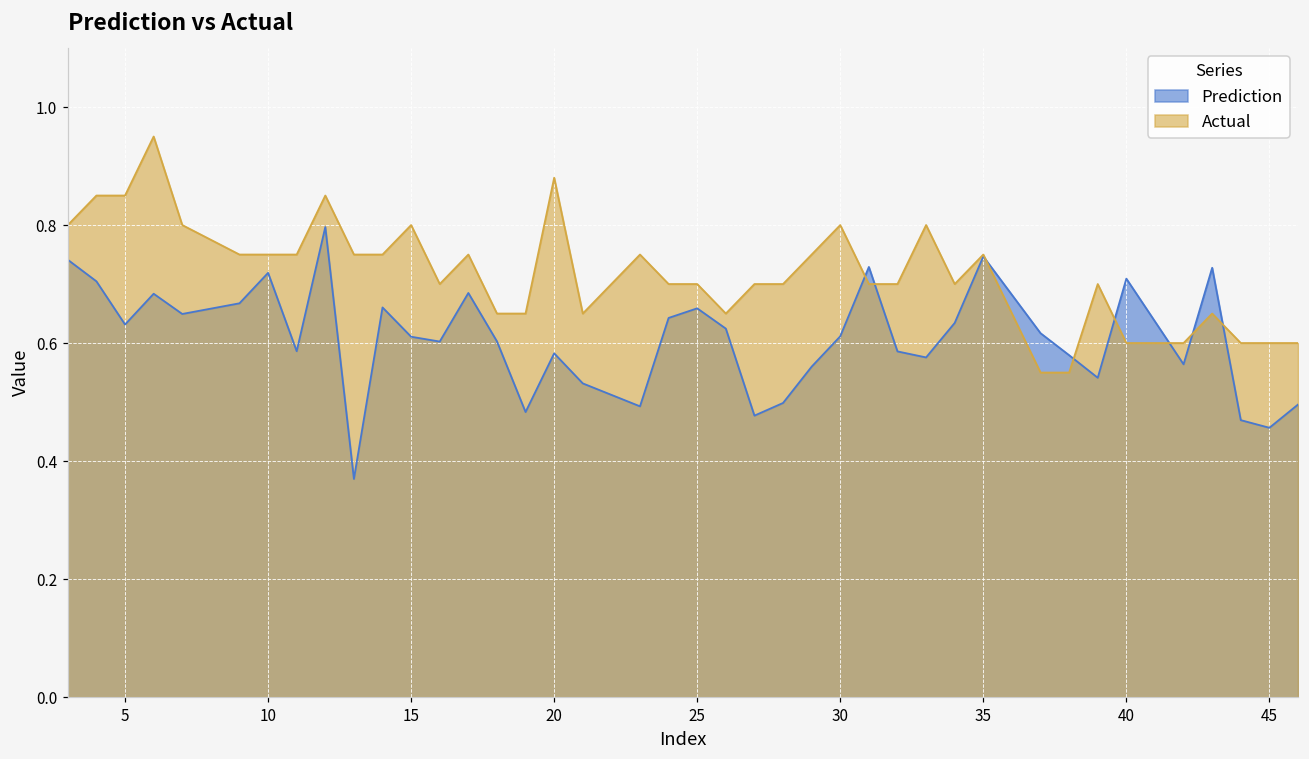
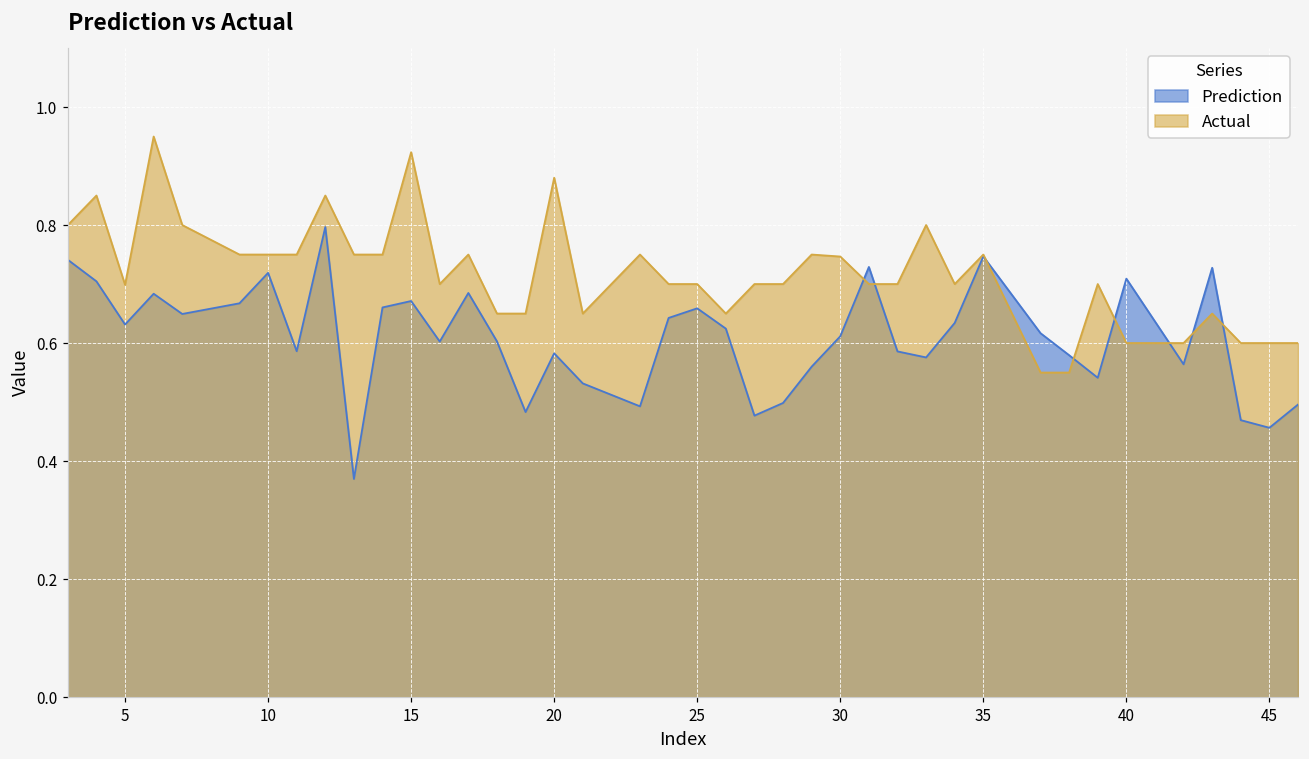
Actual, 5: 0.85 -> 0.70
Prediction, 15: 0.61 -> 0.67
Actual, 15: 0.80 -> 0.92
Actual, 30: 0.80 -> 0.75
